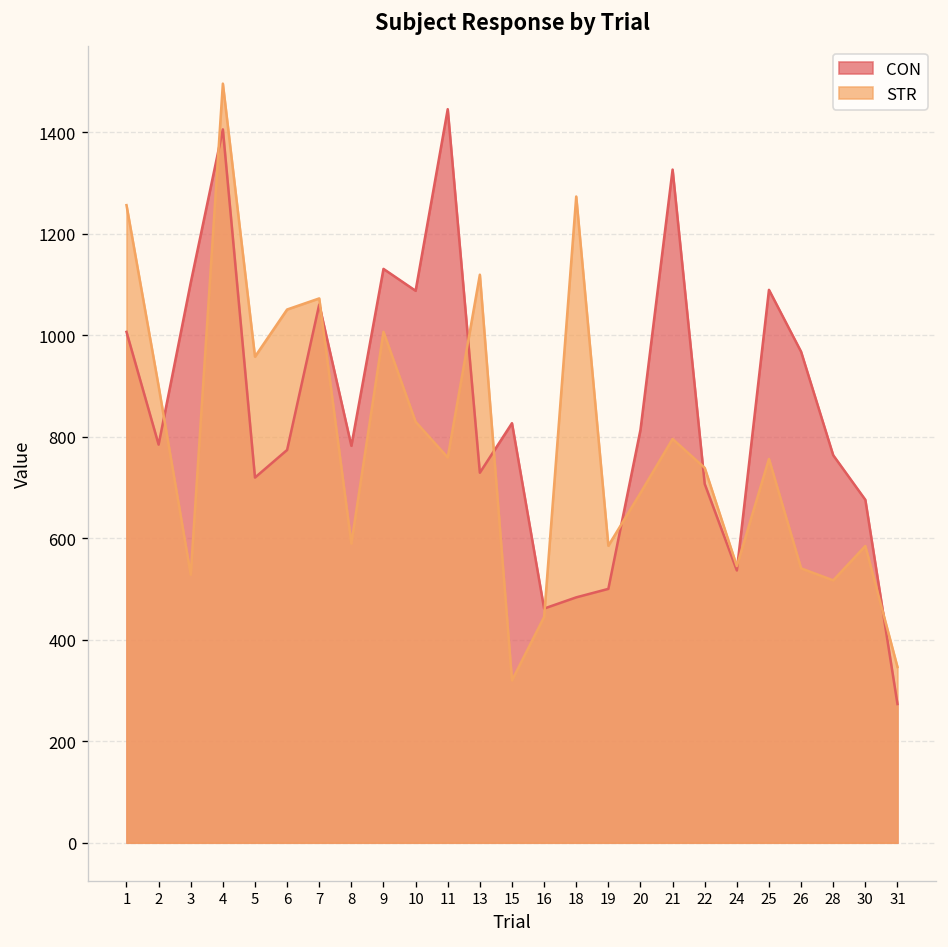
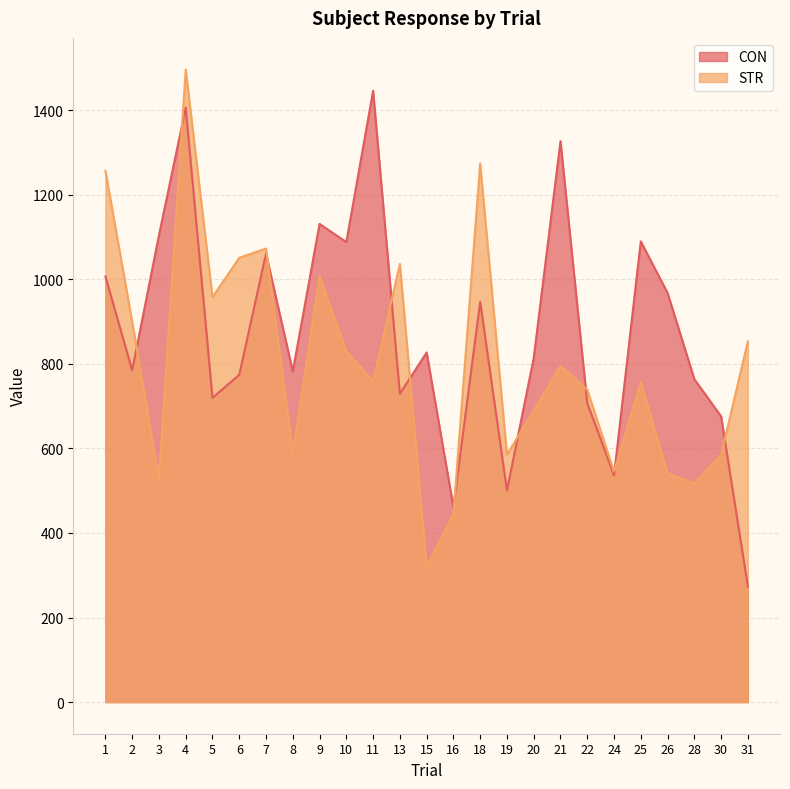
STR, 13: 1120 -> 1040
CON, 18: 480 -> 950
STR, 31: 350 -> 850
